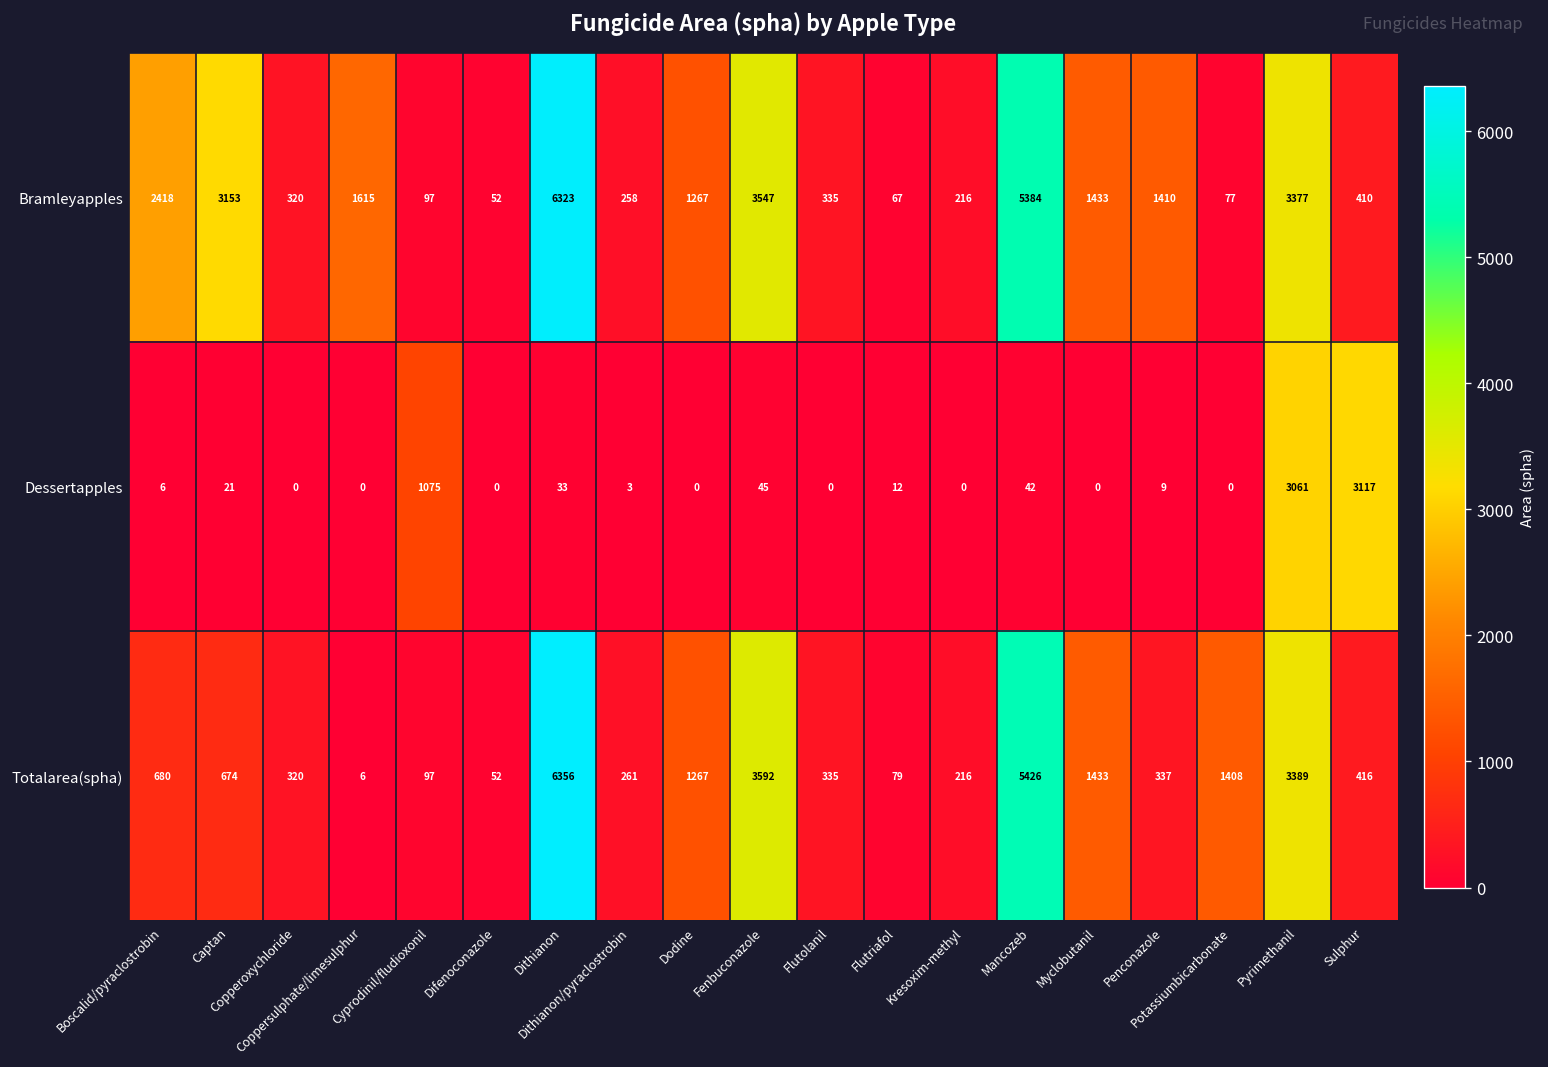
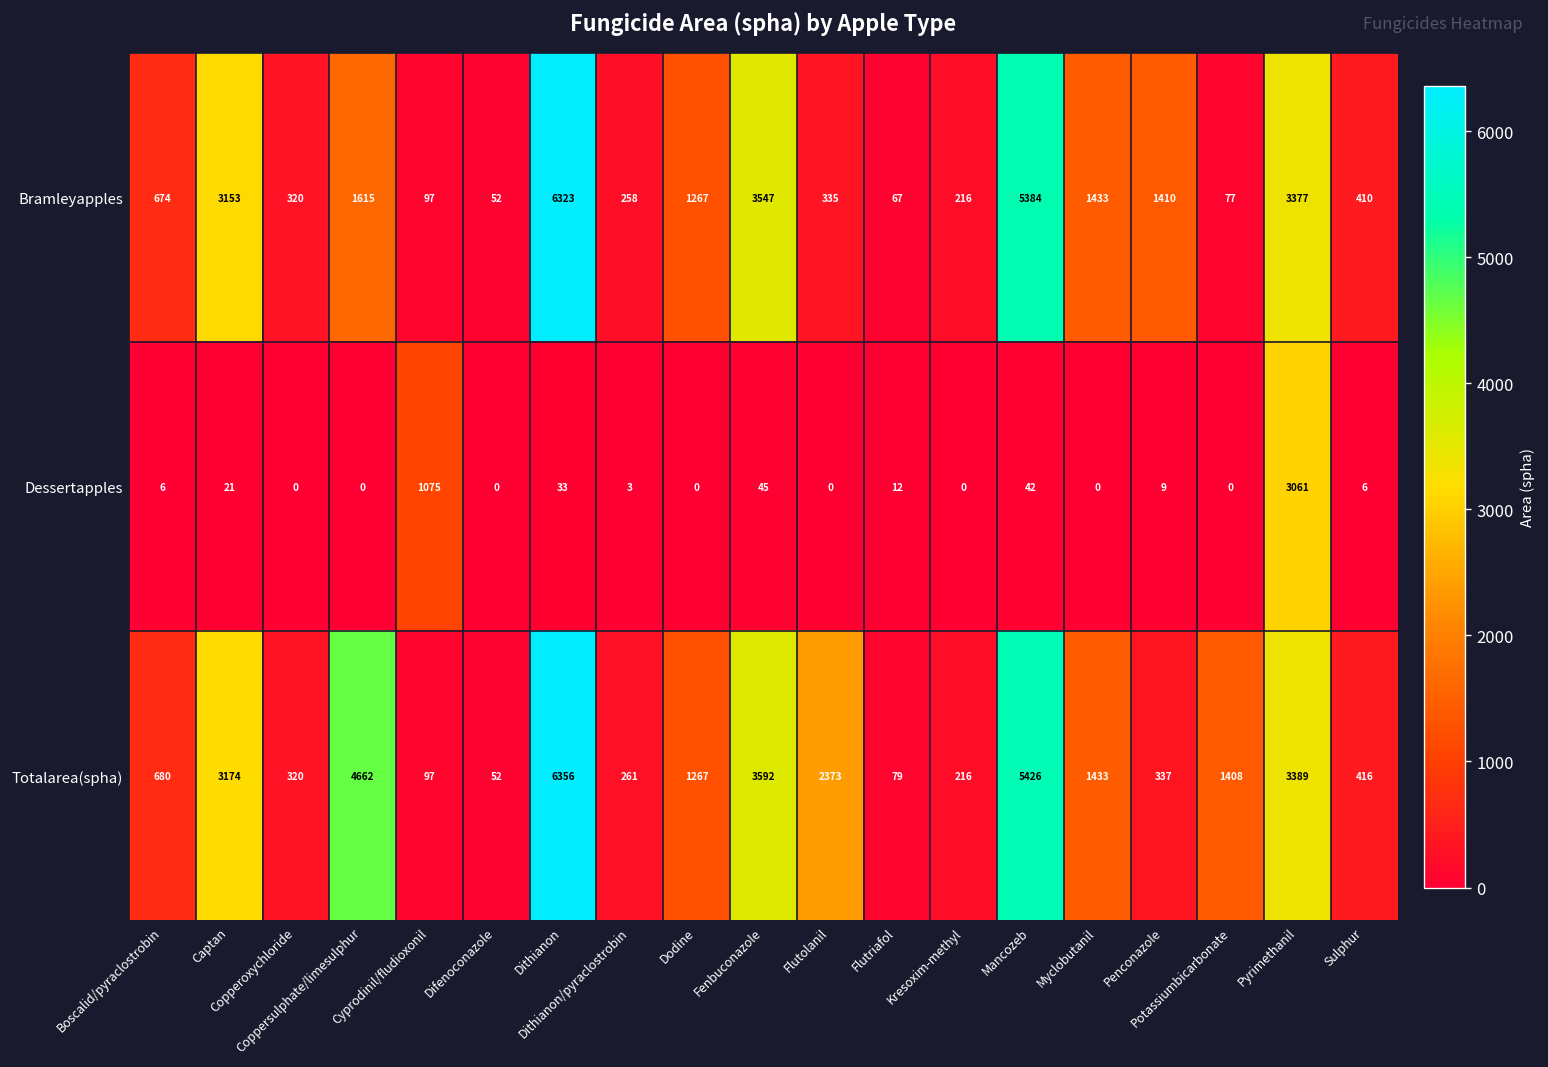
Bramleyapples, Boscalid/pyraclostrobin: 2418 -> 674
Dessertapples, Sulphur: 3117 -> 6
Totalarea(spha), Captan: 674 -> 3174
Totalarea(spha), Coppersulphate/limesulphur: 6 -> 4662
Totalarea(spha), Flutolanil: 335 -> 2373
